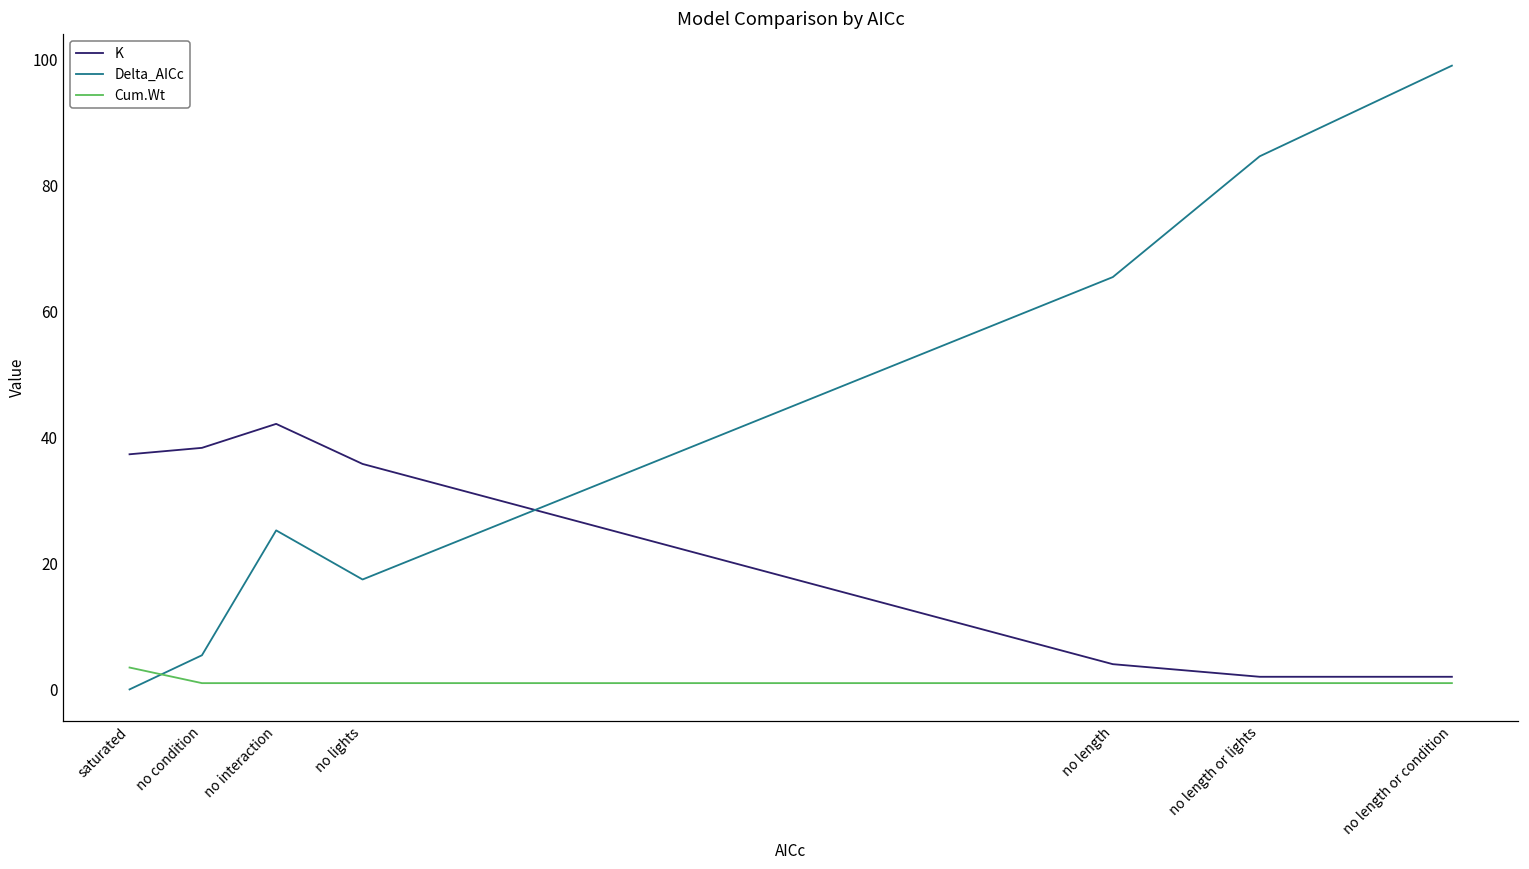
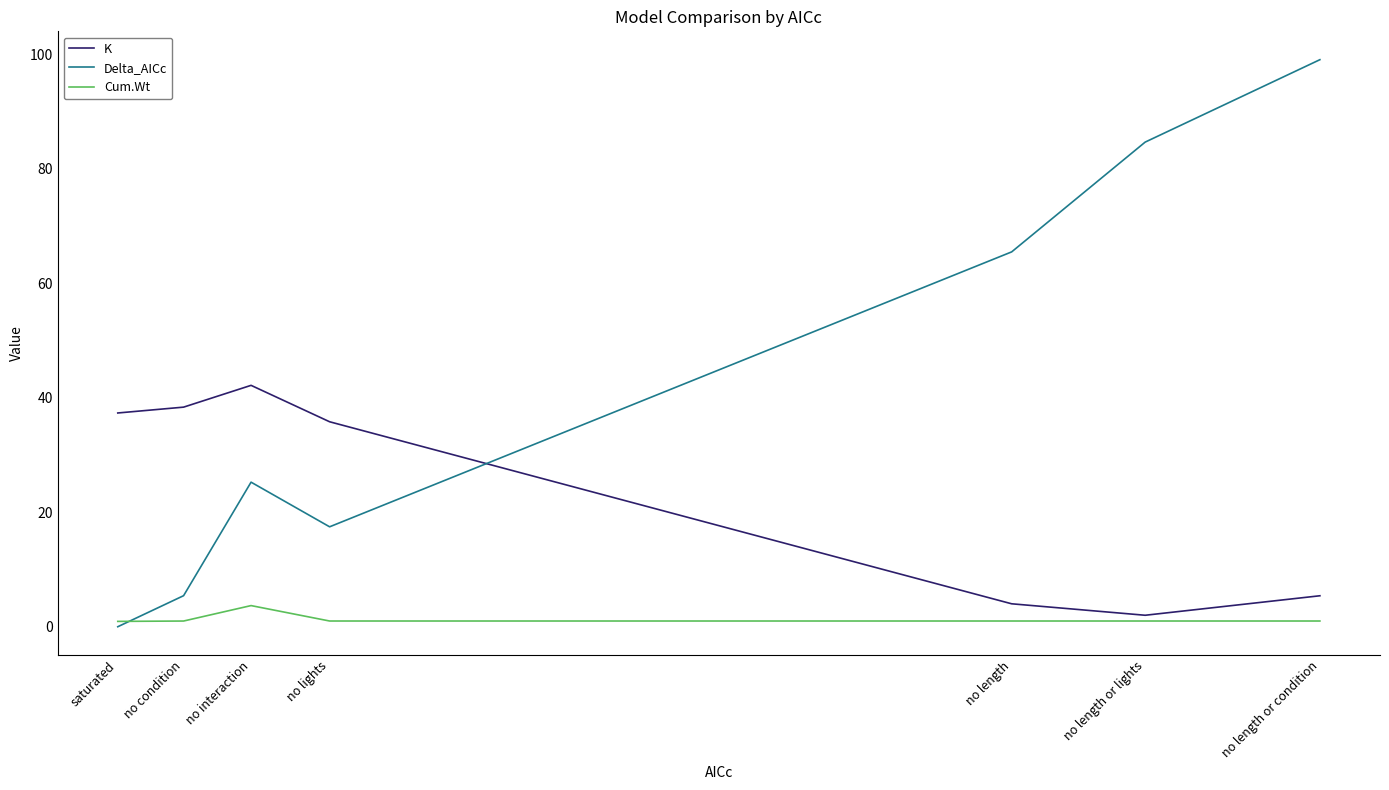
Cum.Wt, saturated: 3 -> 1
Cum.Wt, no interaction: 1 -> 4
K, no length or condition: 2 -> 5
